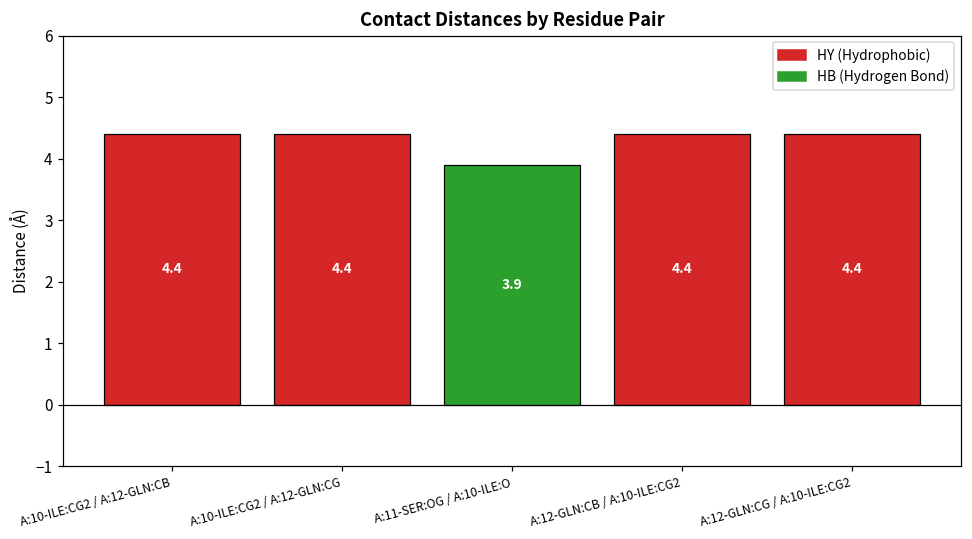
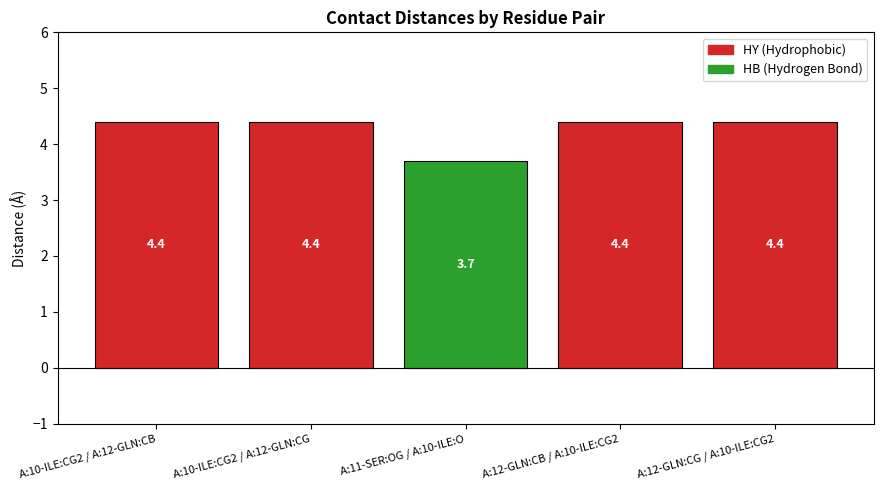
A:11-SER:OG / A:10-ILE:O: 3.9 -> 3.7
